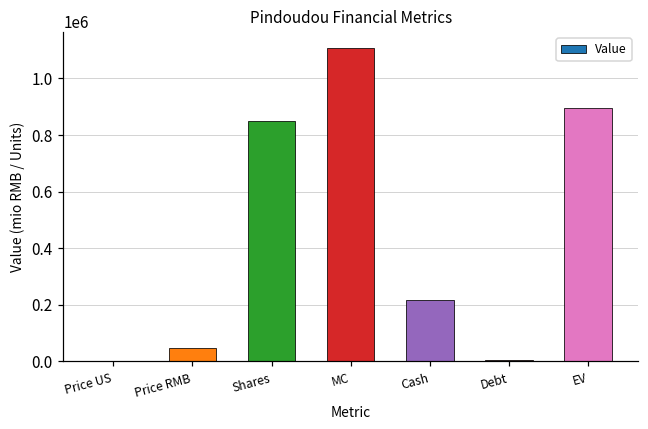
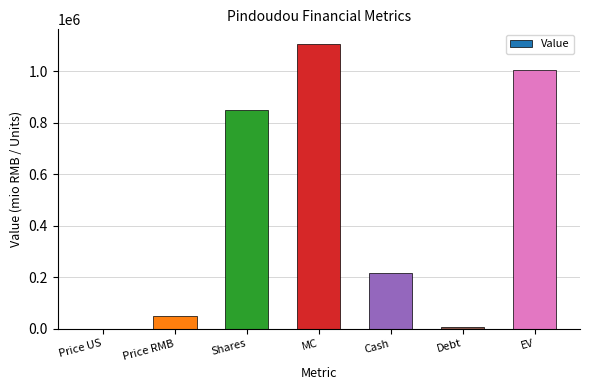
EV: 900000 -> 1010000
